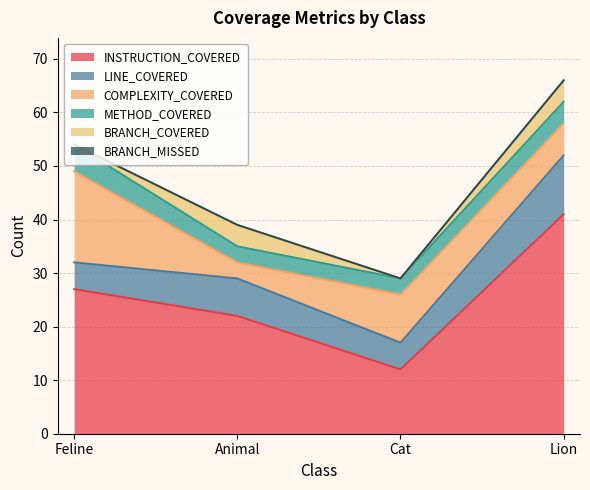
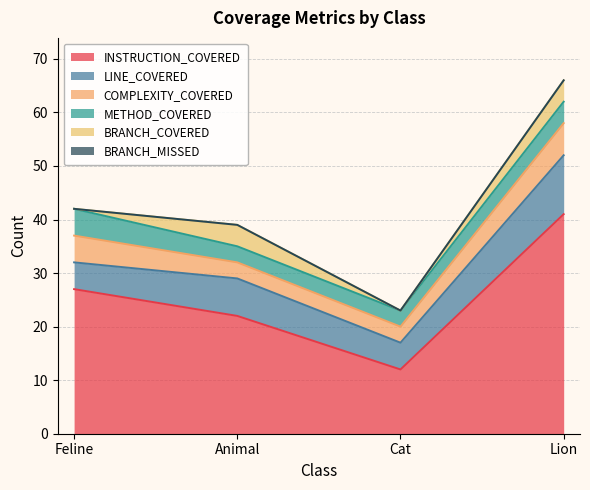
COMPLEXITY_COVERED, Feline: 17 -> 5
COMPLEXITY_COVERED, Cat: 9 -> 3
